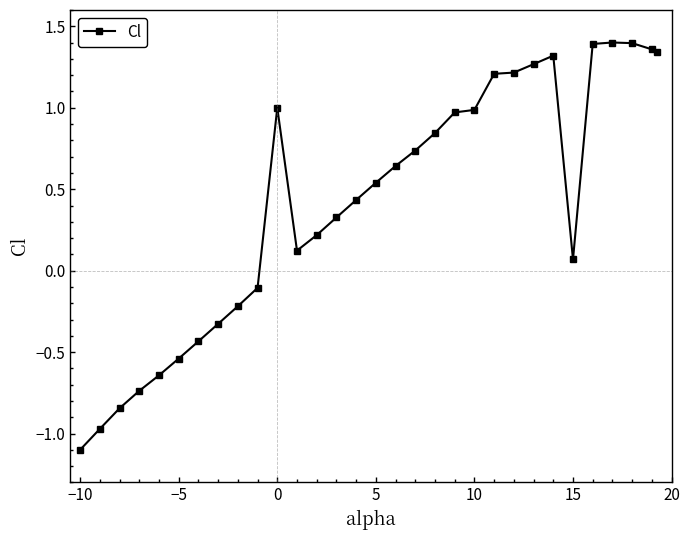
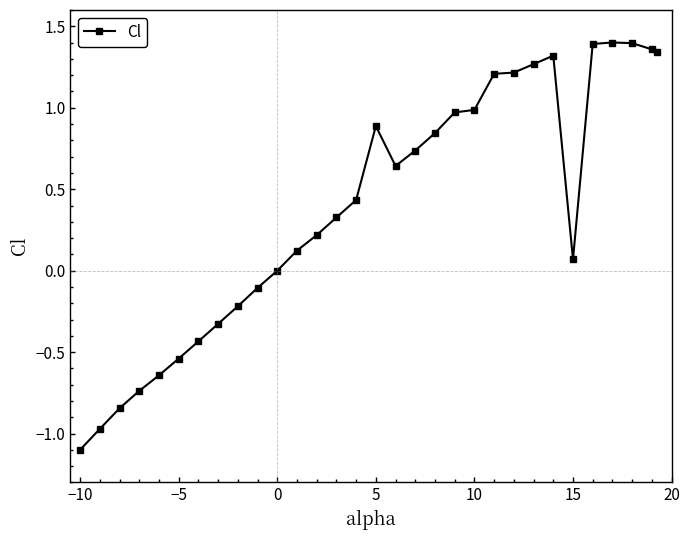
0: 1 -> 0
5: 0.54 -> 0.89
